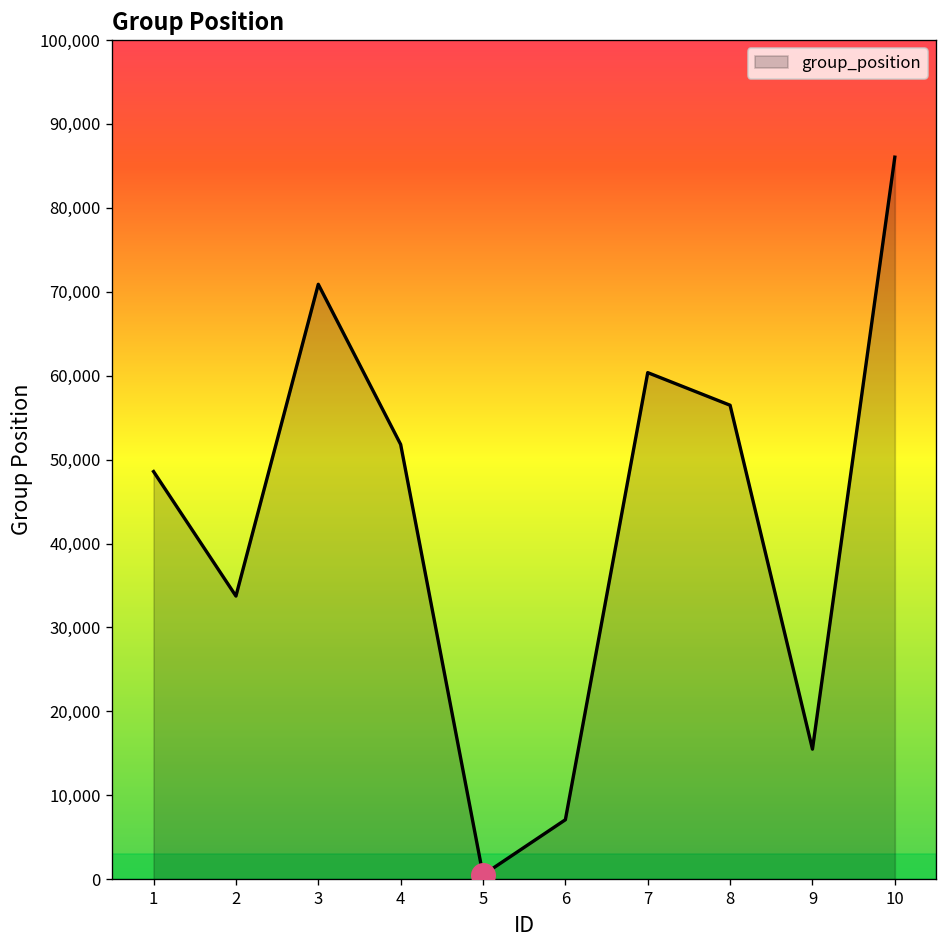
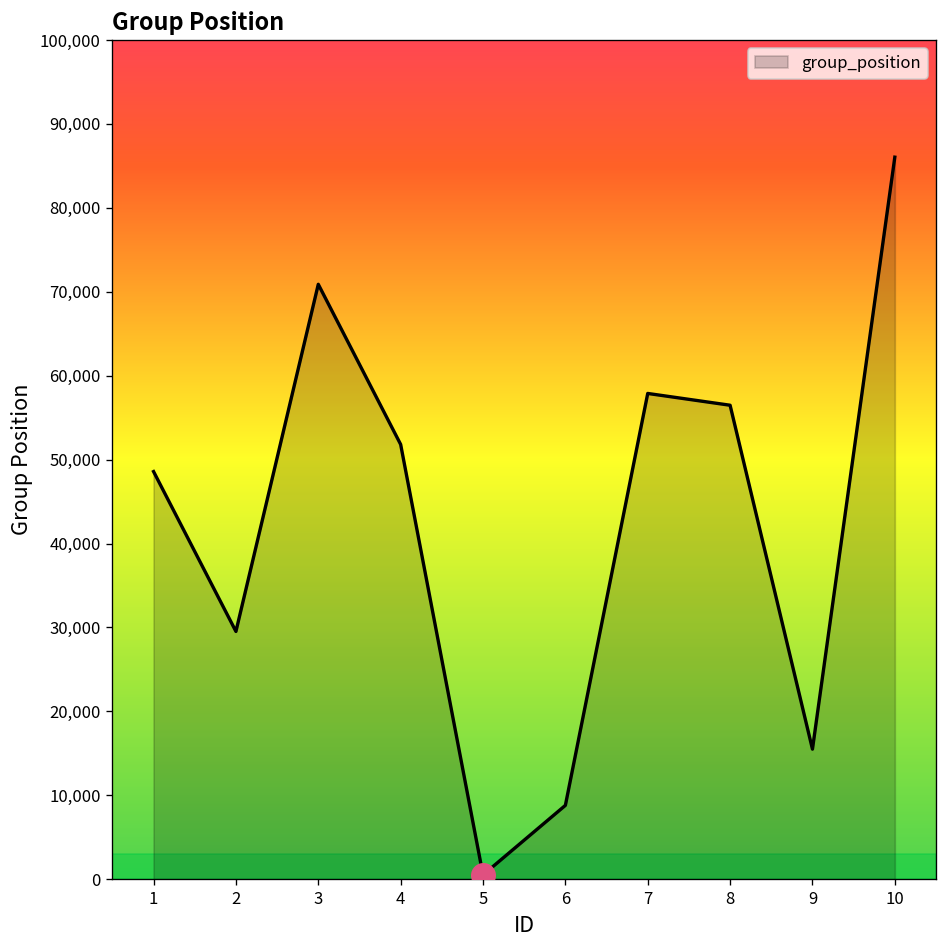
group_position, 2: 34,000 -> 30,000
group_position, 6: 7,000 -> 9,000
group_position, 7: 60,000 -> 58,000
